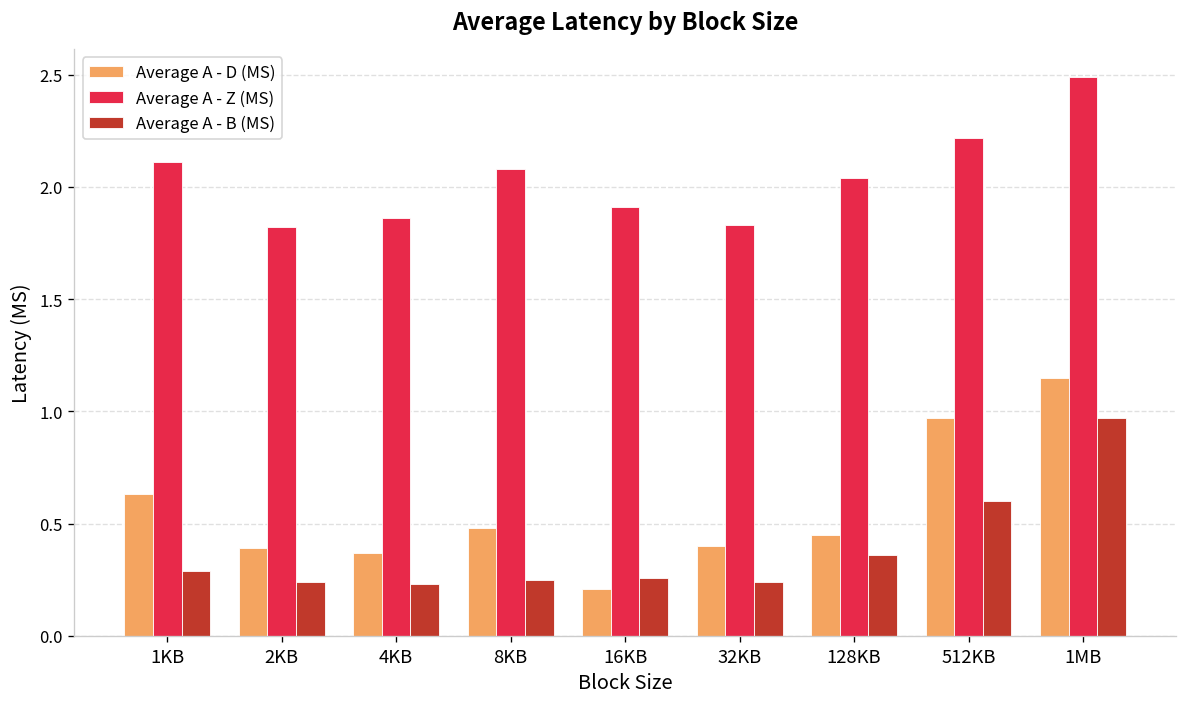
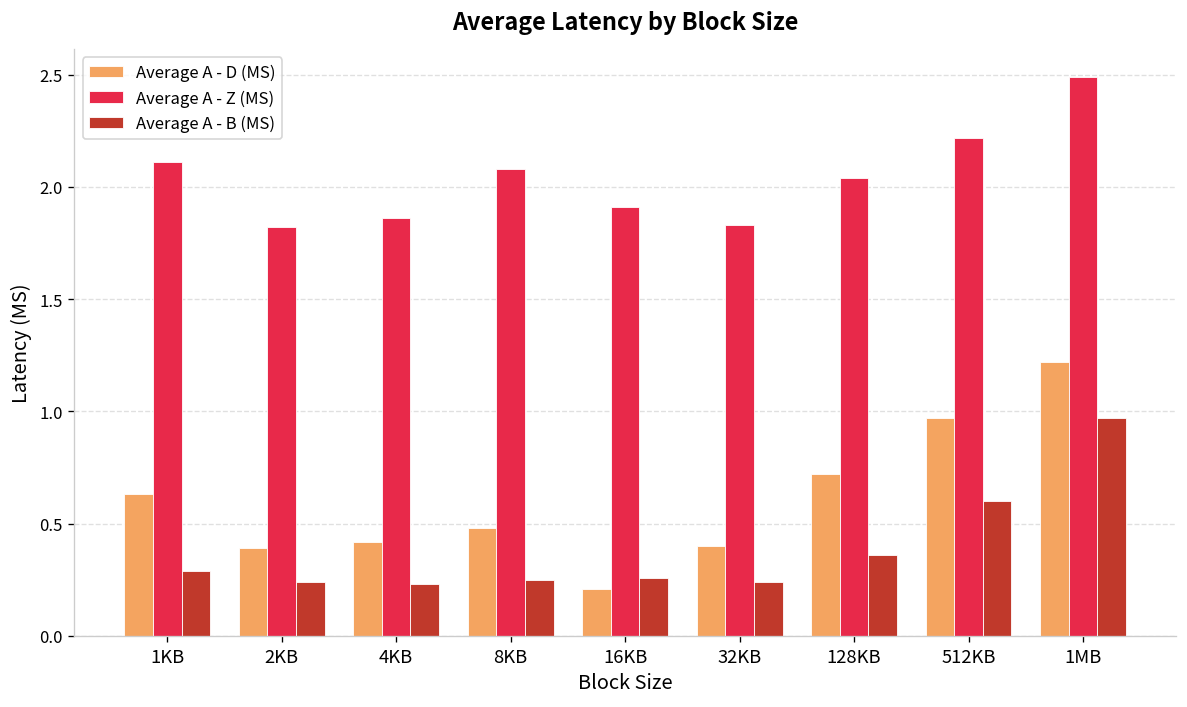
Average A - D (MS), 4KB: 0.37 -> 0.42
Average A - D (MS), 128KB: 0.45 -> 0.72
Average A - D (MS), 1MB: 1.15 -> 1.22
